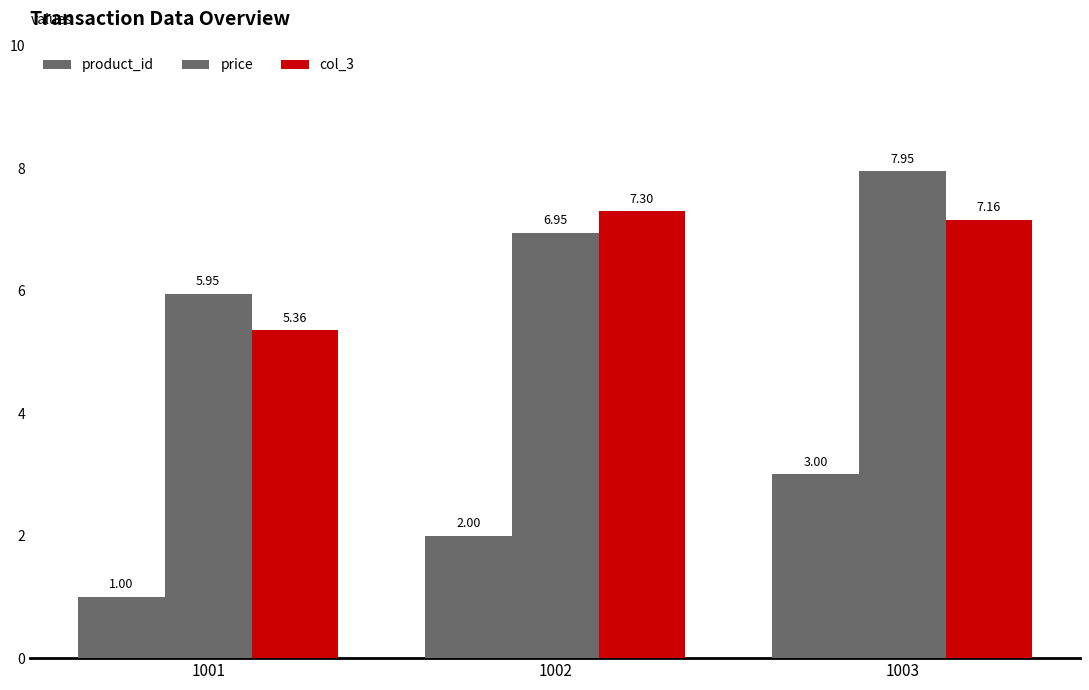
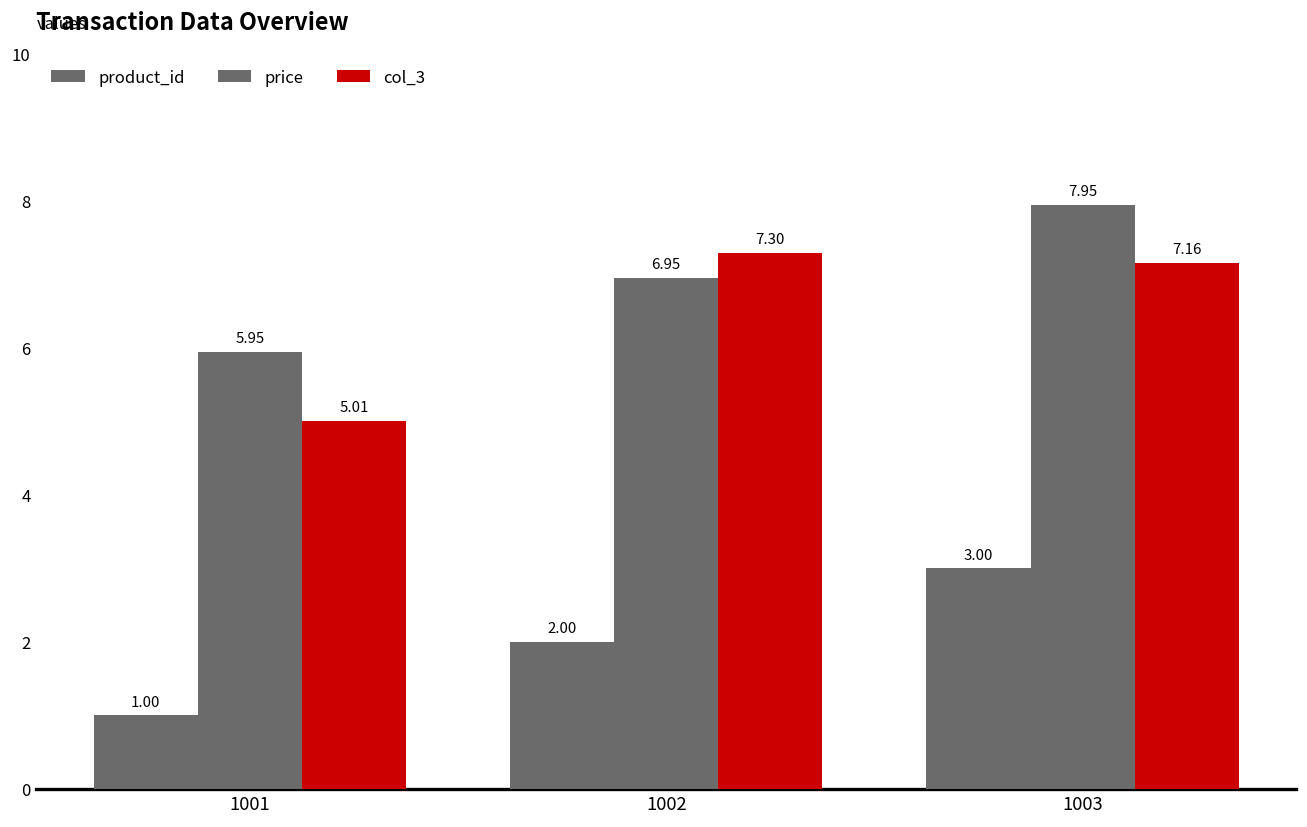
col_3, 1001: 5.36 -> 5.01
